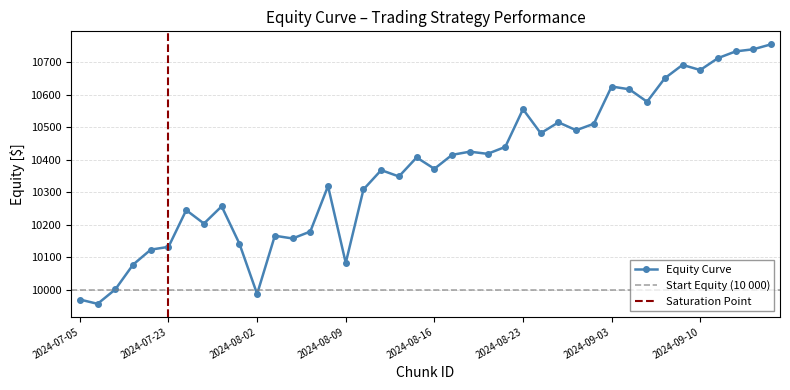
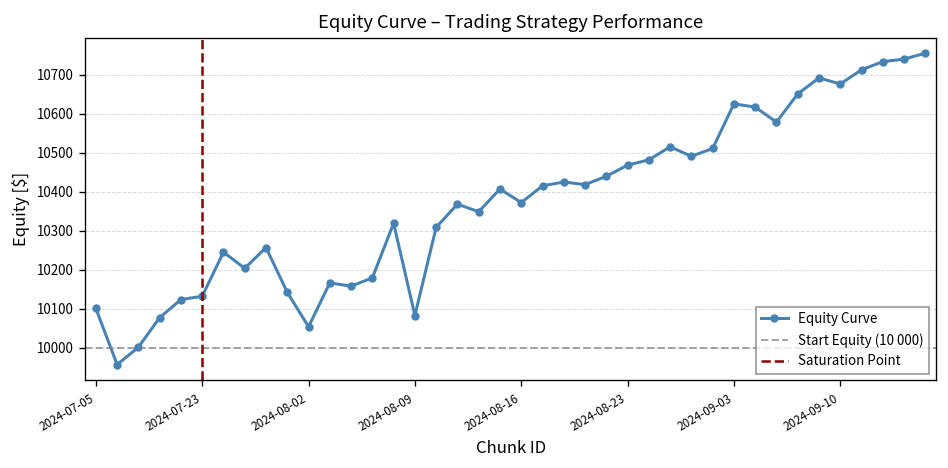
2024-07-05: 9970 -> 10100
2024-08-02: 9990 -> 10050
2024-08-23: 10560 -> 10470
